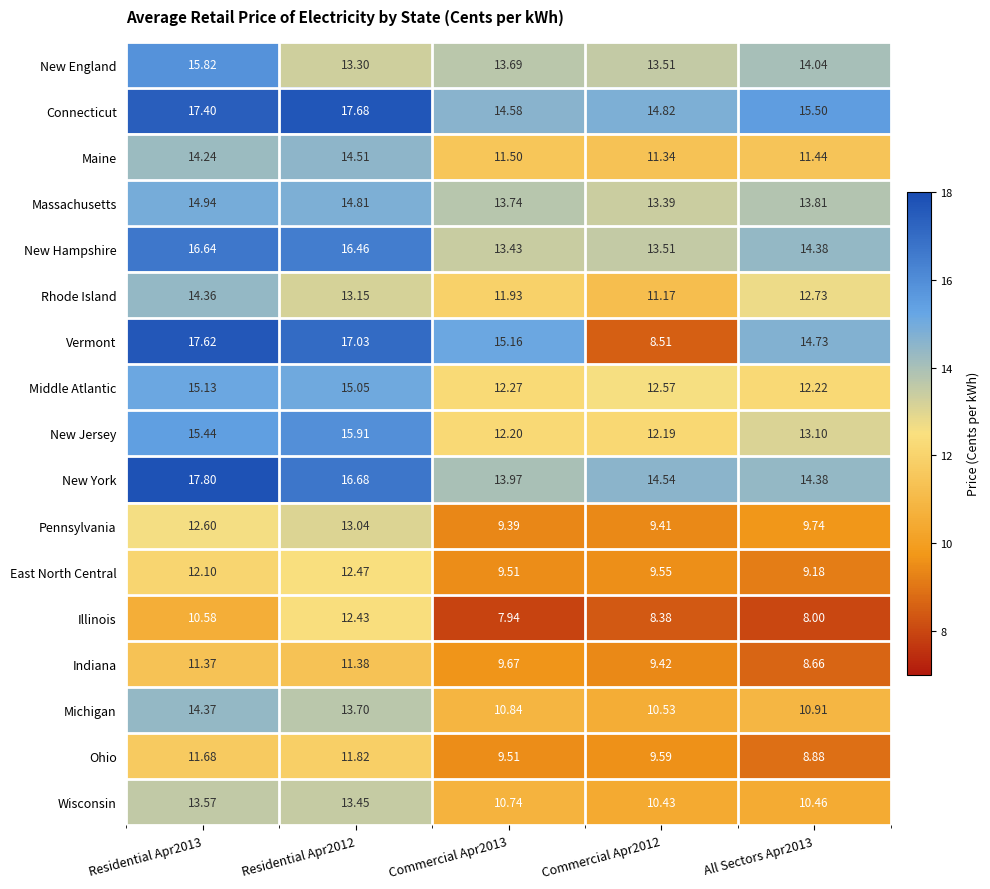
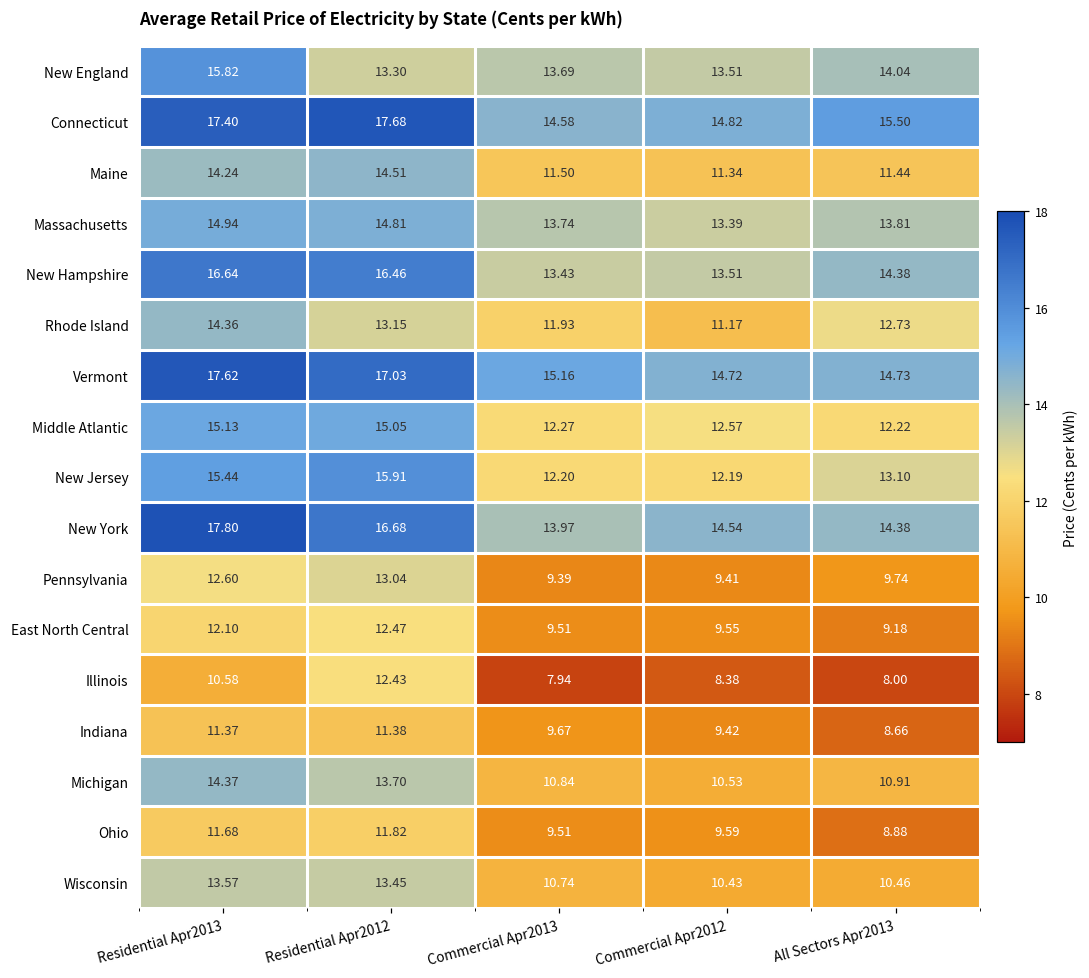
Vermont, Commercial Apr2012: 8.51 -> 14.72
